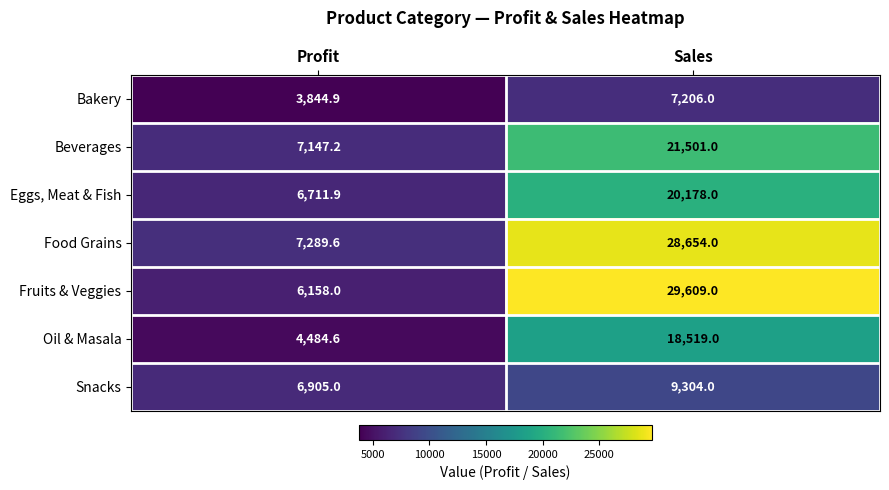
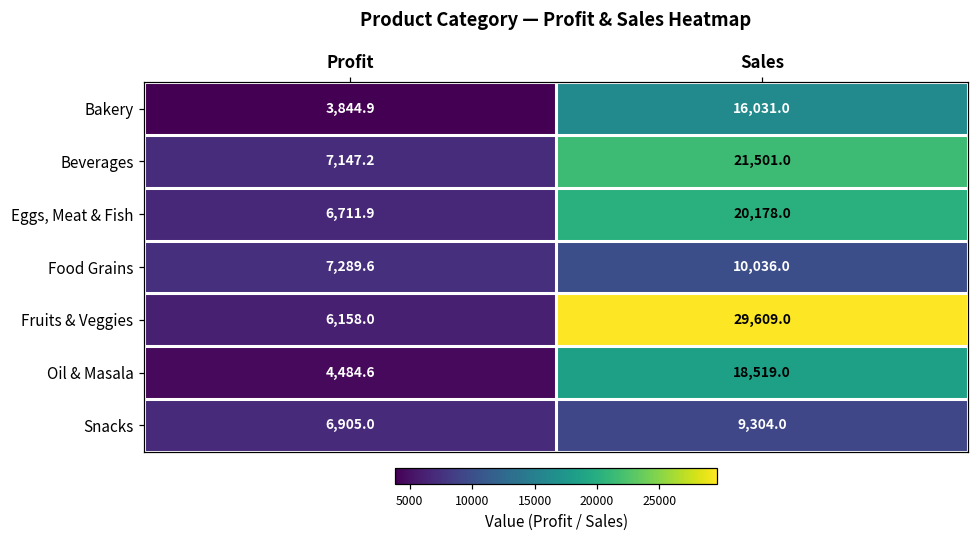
Bakery, Sales: 7,206.0 -> 16,031.0
Food Grains, Sales: 28,654.0 -> 10,036.0
